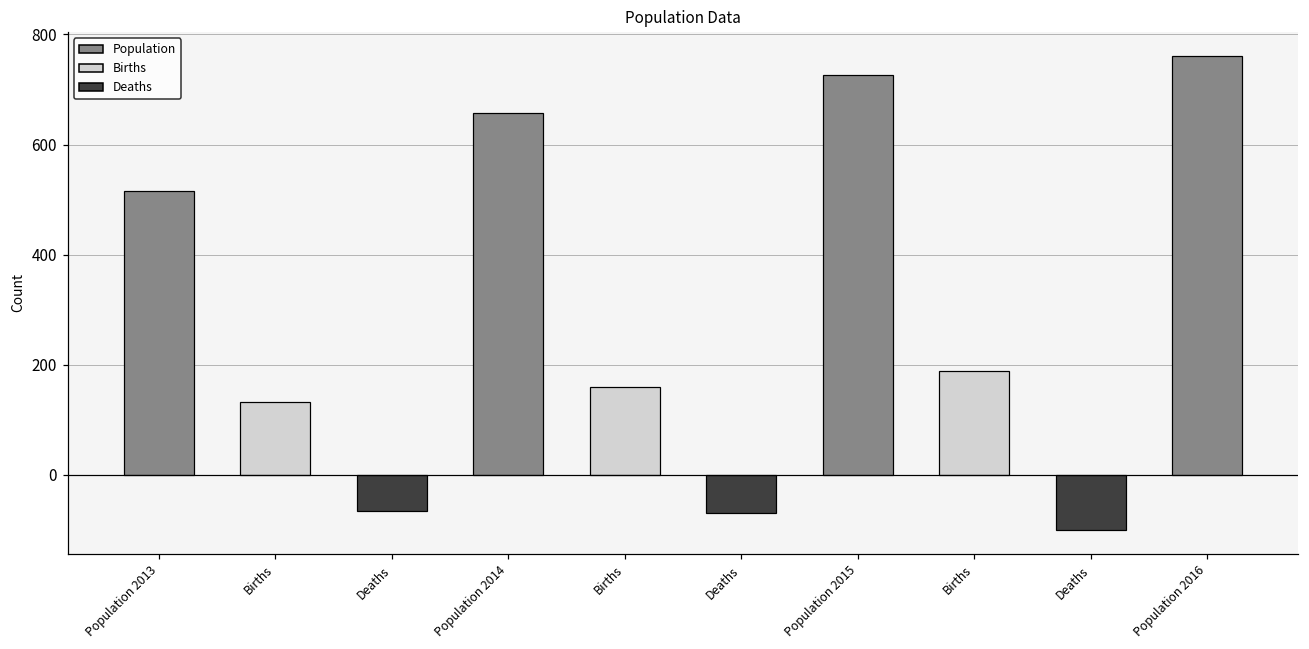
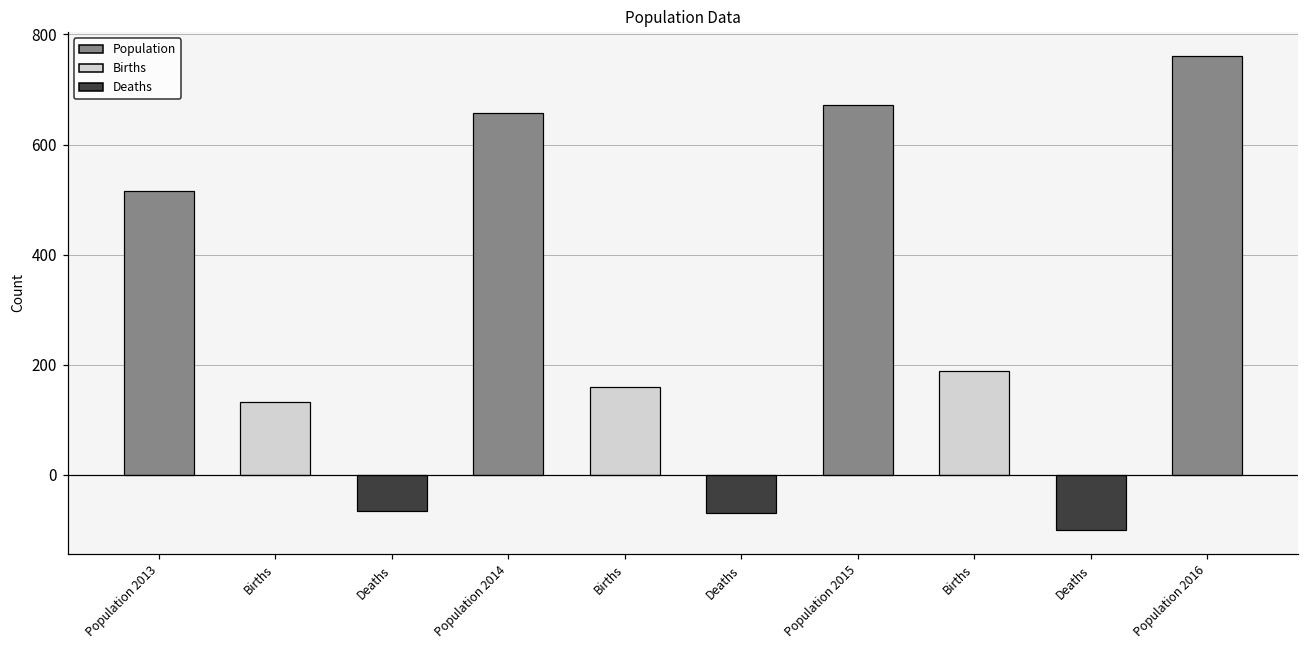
Population 2015: 730 -> 670
